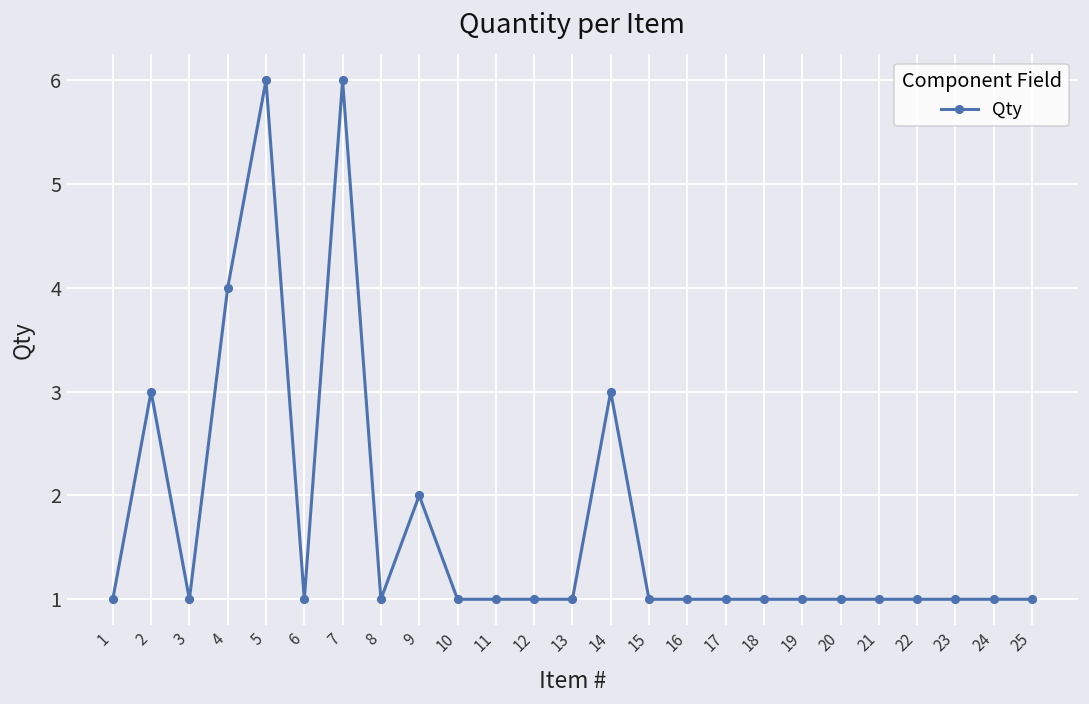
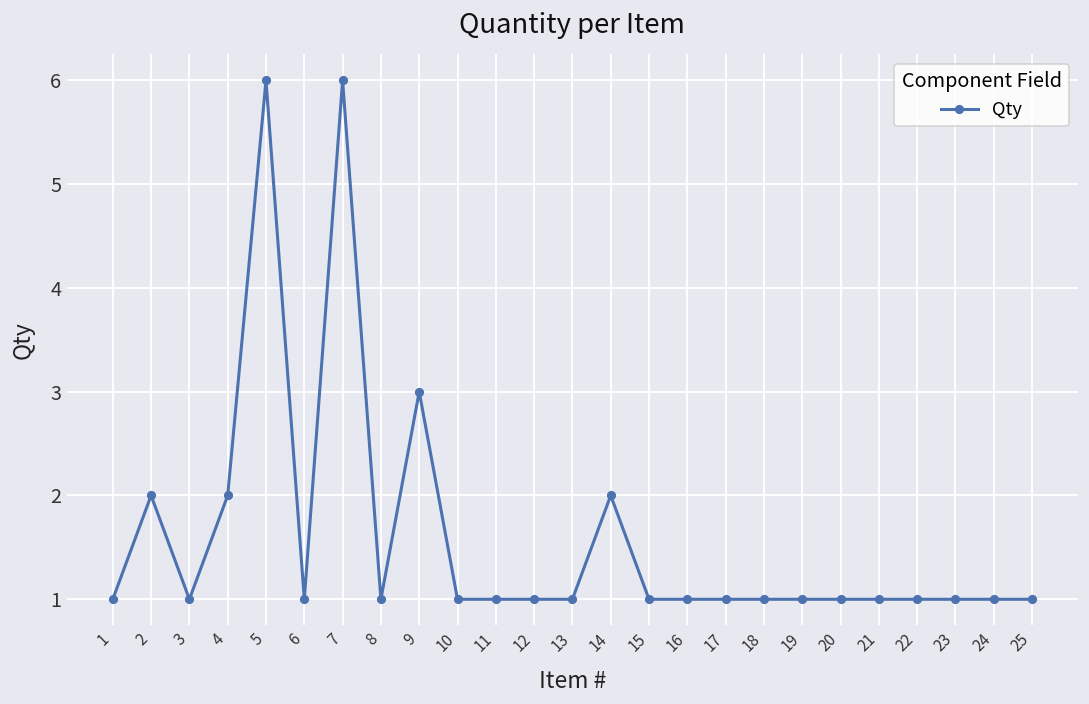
2: 3 -> 2
4: 4 -> 2
9: 2 -> 3
14: 3 -> 2
